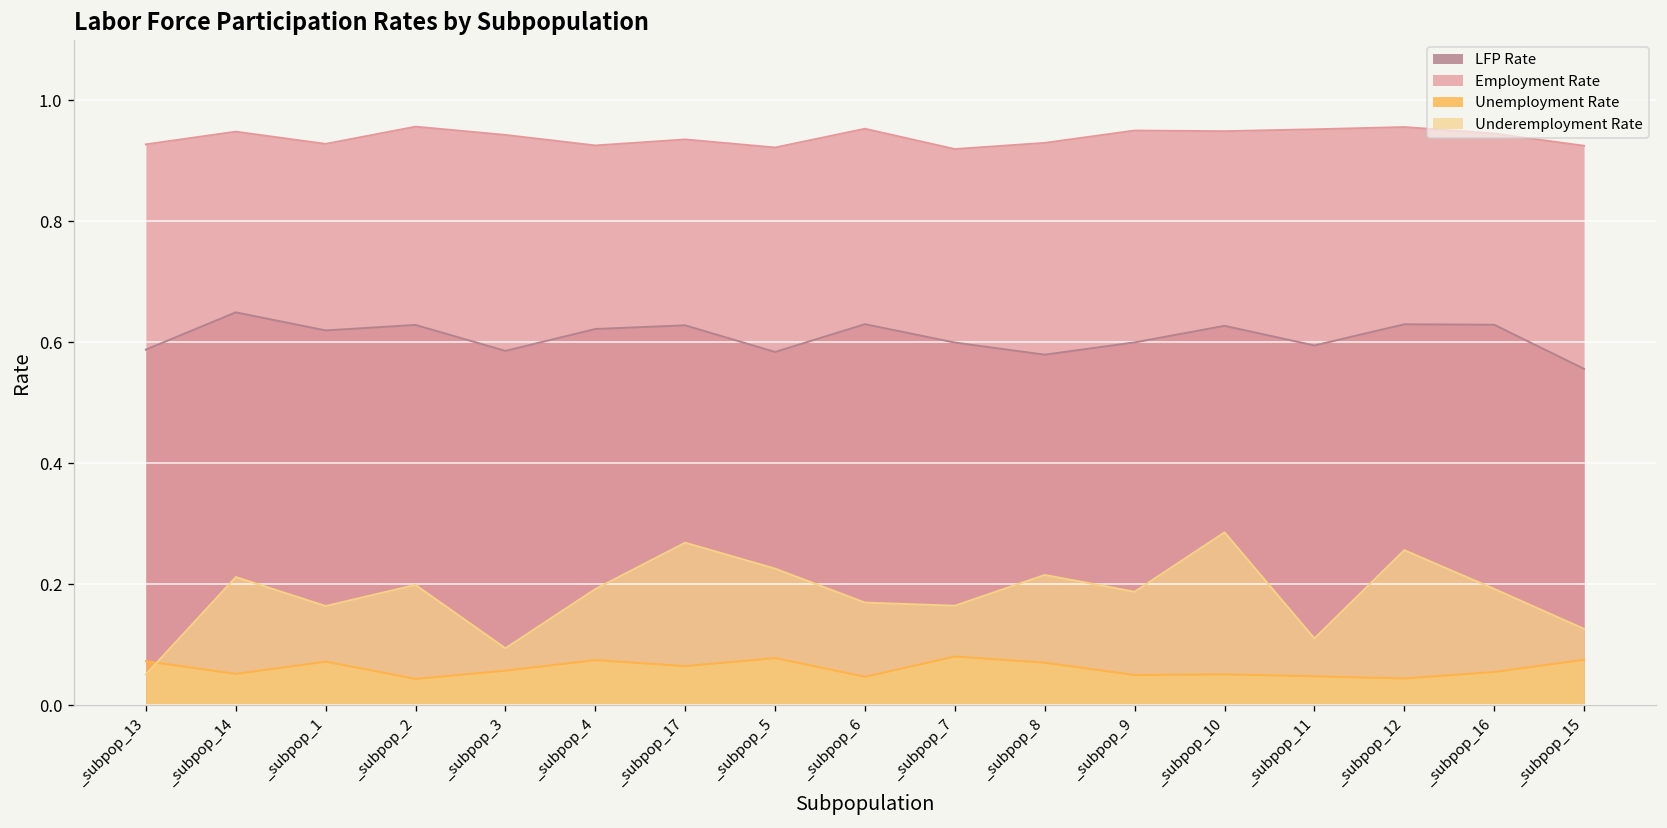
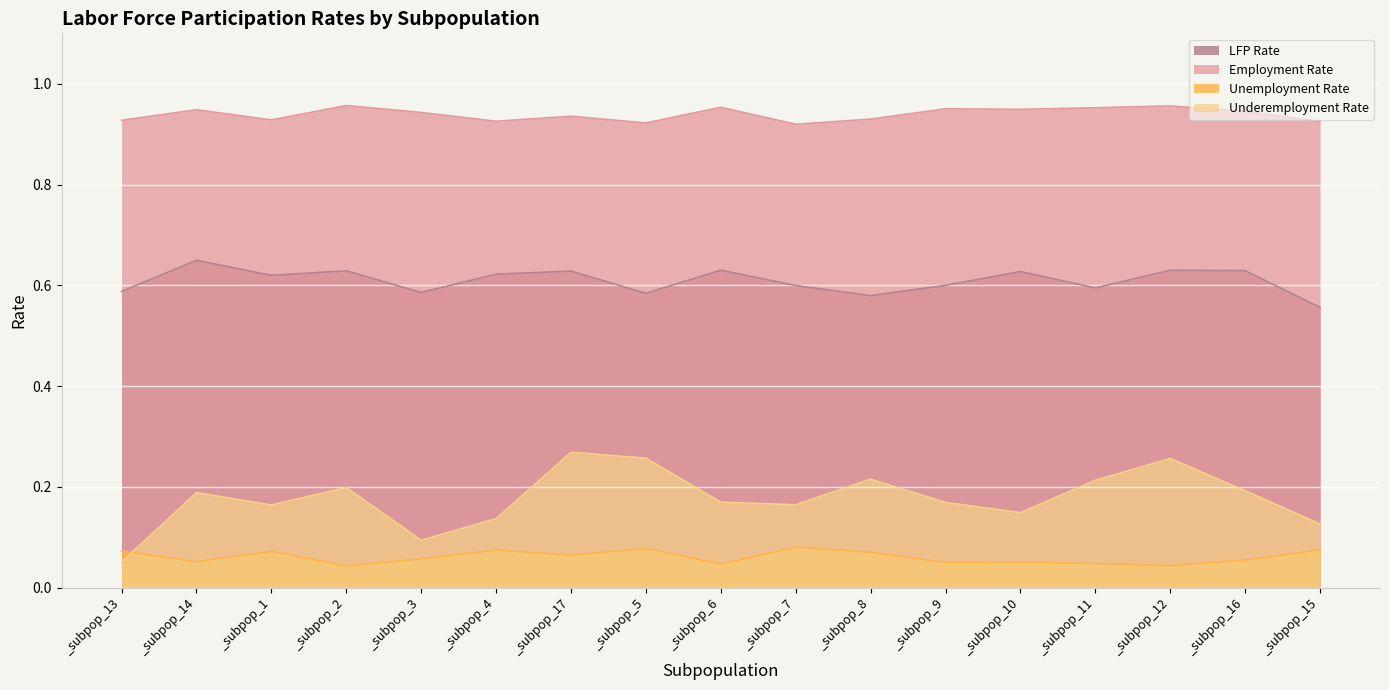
Underemployment Rate, _subpop_14: 0.21 -> 0.19
Underemployment Rate, _subpop_4: 0.19 -> 0.14
Underemployment Rate, _subpop_5: 0.23 -> 0.26
Underemployment Rate, _subpop_9: 0.19 -> 0.17
Underemployment Rate, _subpop_10: 0.29 -> 0.15
Underemployment Rate, _subpop_11: 0.11 -> 0.21
